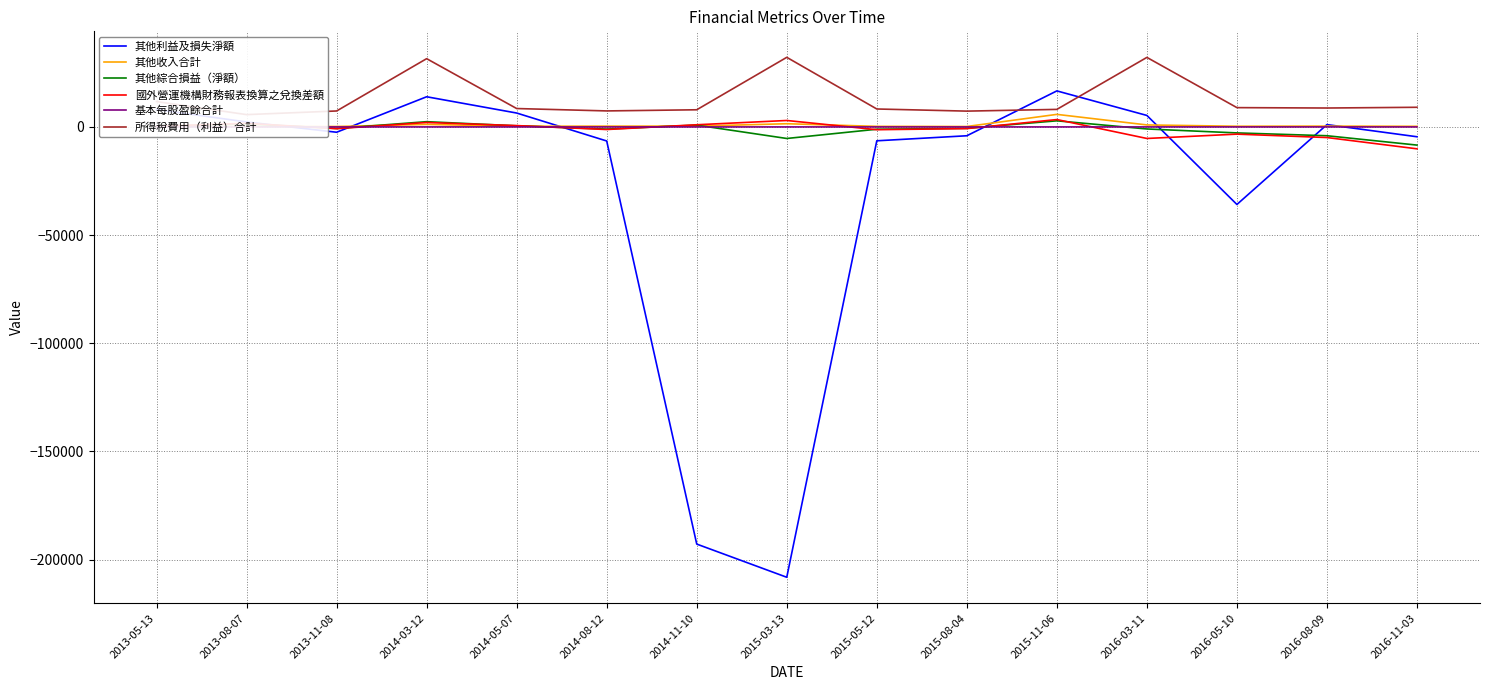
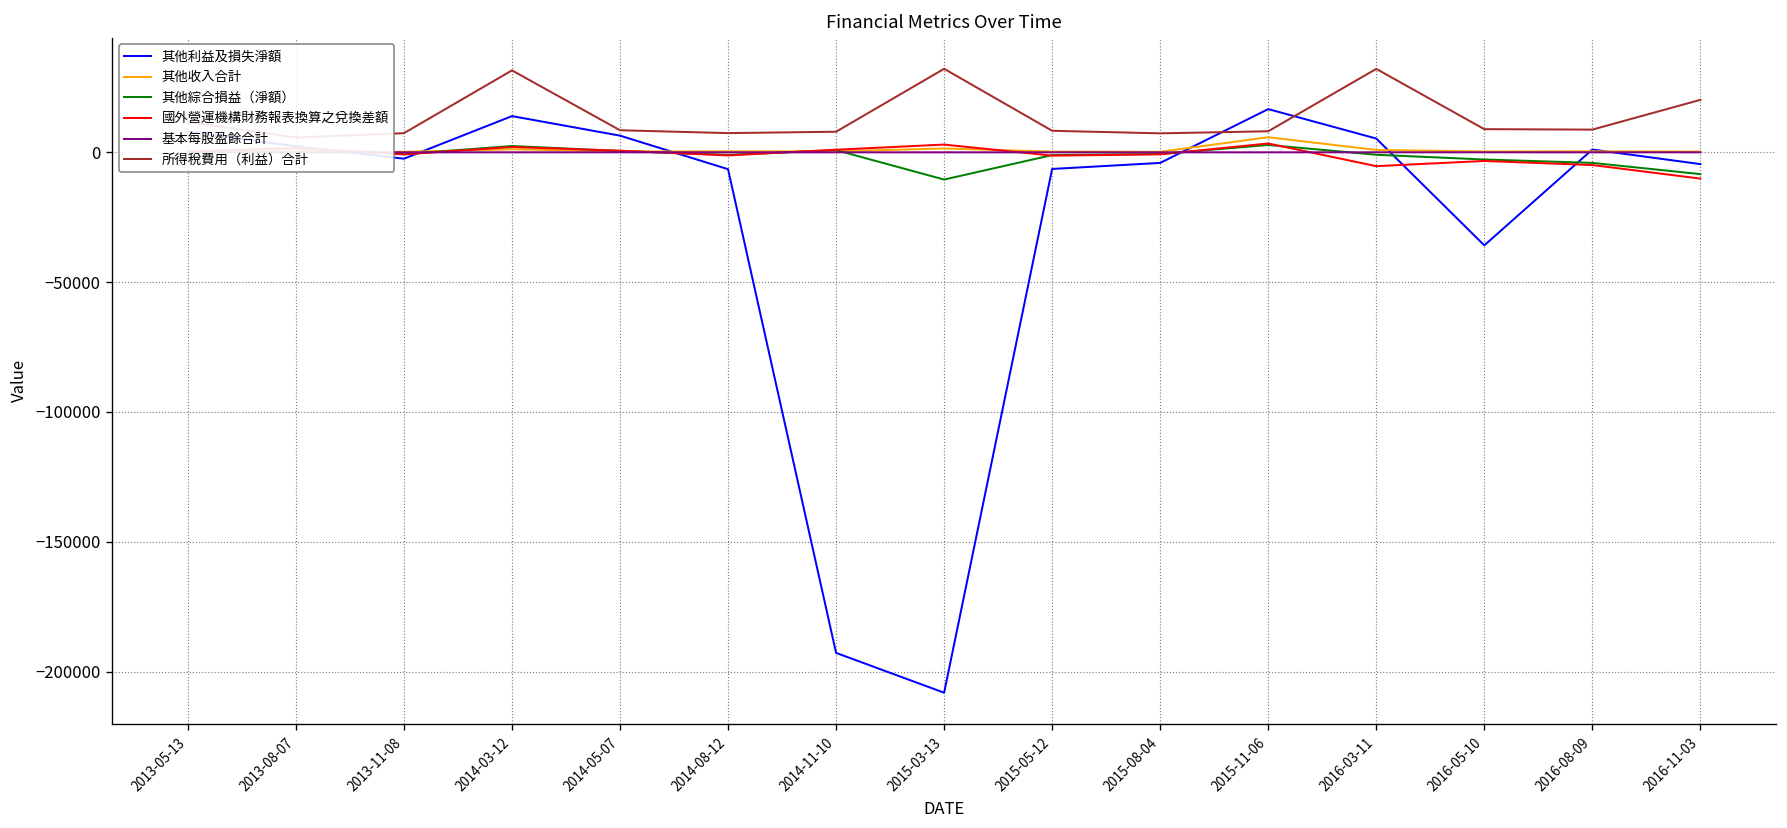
其他綜合損益（淨額）, 2015-03-13: -5000 -> -10000
所得稅費用（利益）合計, 2016-11-03: 9000 -> 20000
